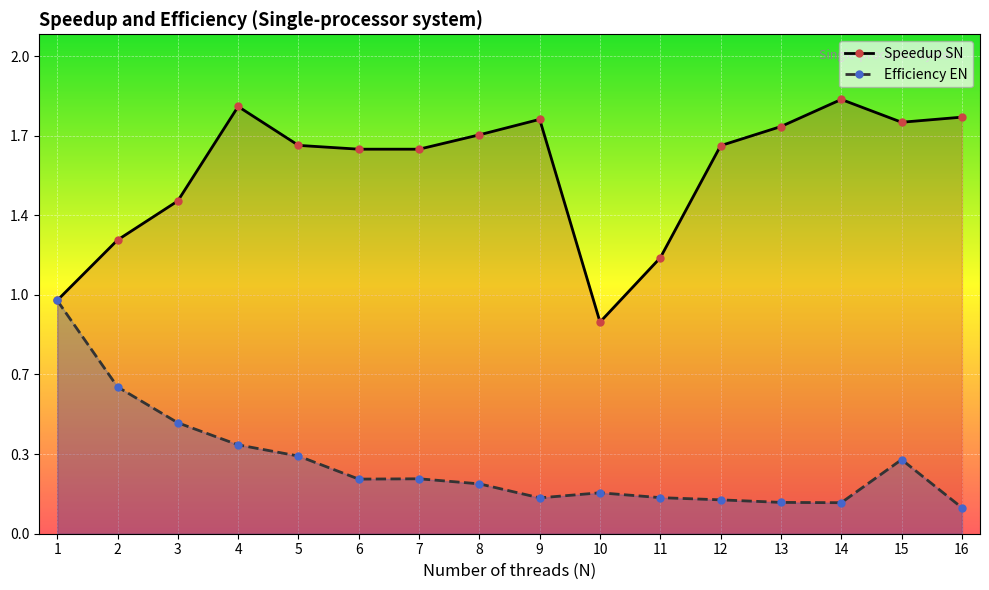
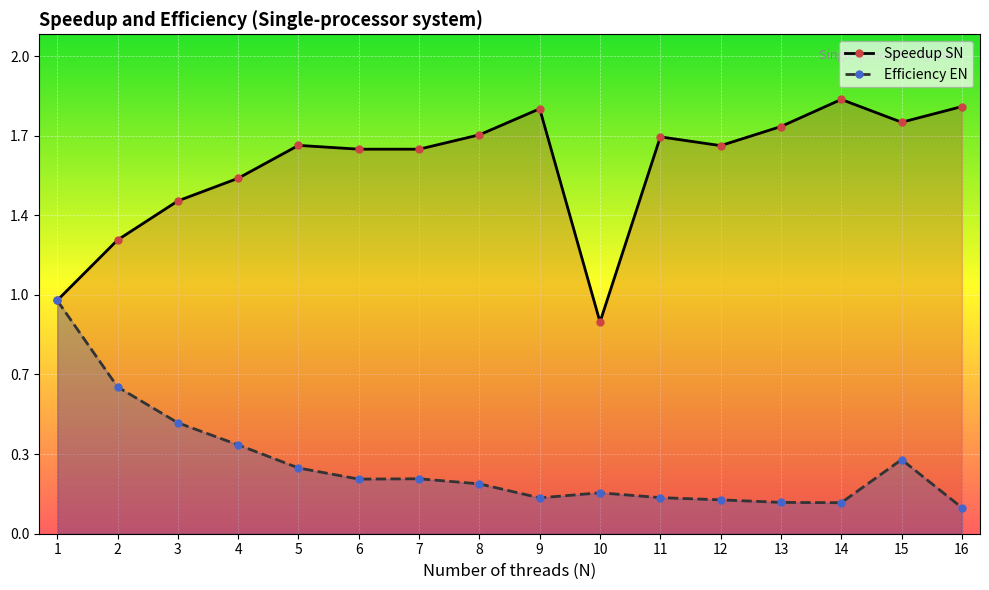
Speedup SN, 4: 1.83 -> 1.52
Efficiency EN, 5: 0.33 -> 0.28
Speedup SN, 9: 1.78 -> 1.82
Speedup SN, 11: 1.18 -> 1.70
Speedup SN, 16: 1.79 -> 1.83
